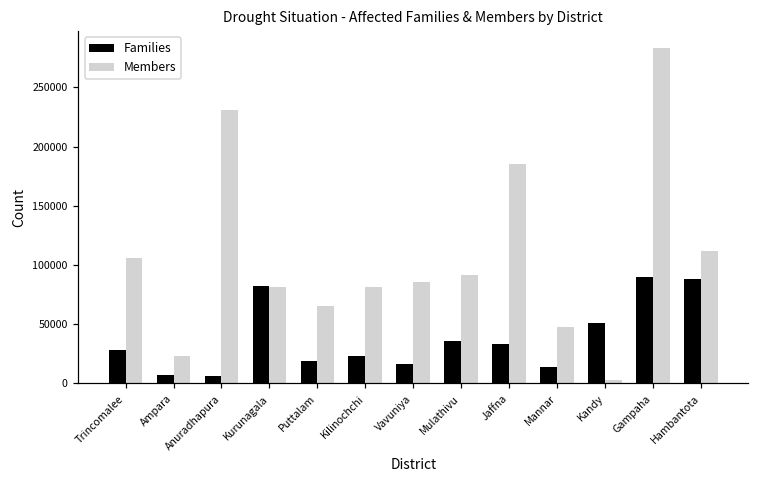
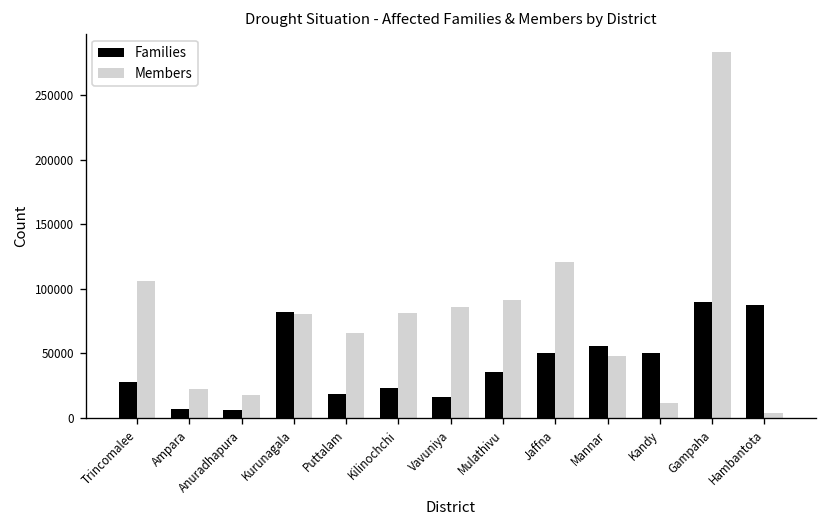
Members, Anuradhapura: 231000 -> 18000
Families, Jaffna: 33000 -> 51000
Members, Jaffna: 185000 -> 121000
Families, Mannar: 13000 -> 55000
Members, Kandy: 3000 -> 11000
Members, Hambantota: 112000 -> 3000
